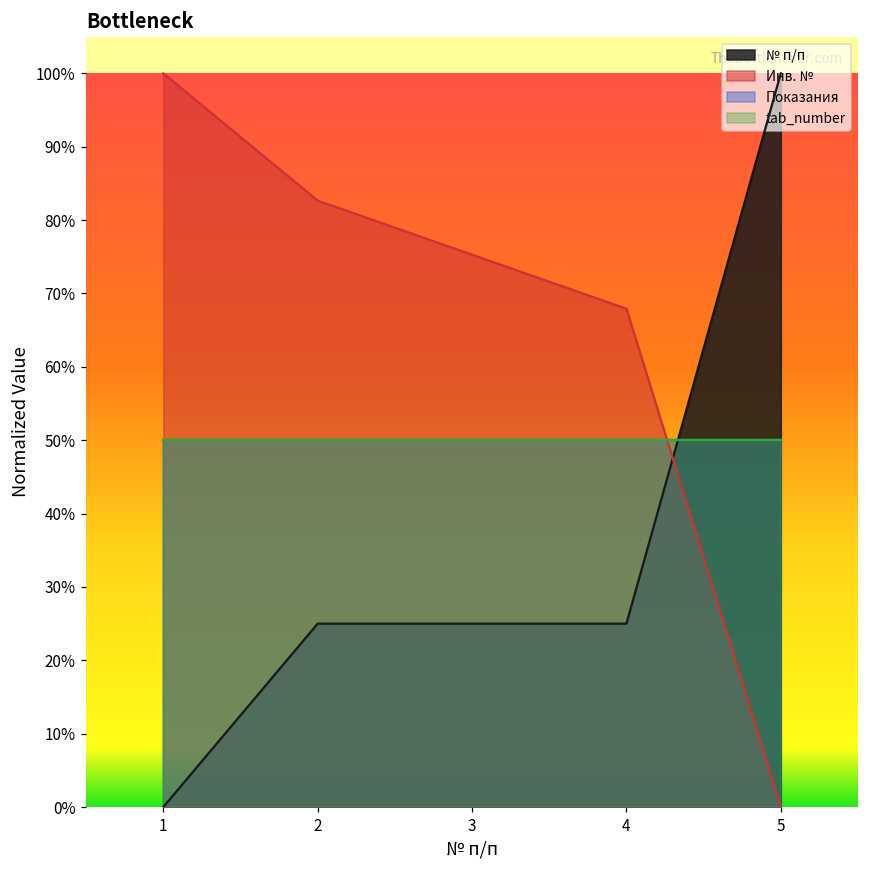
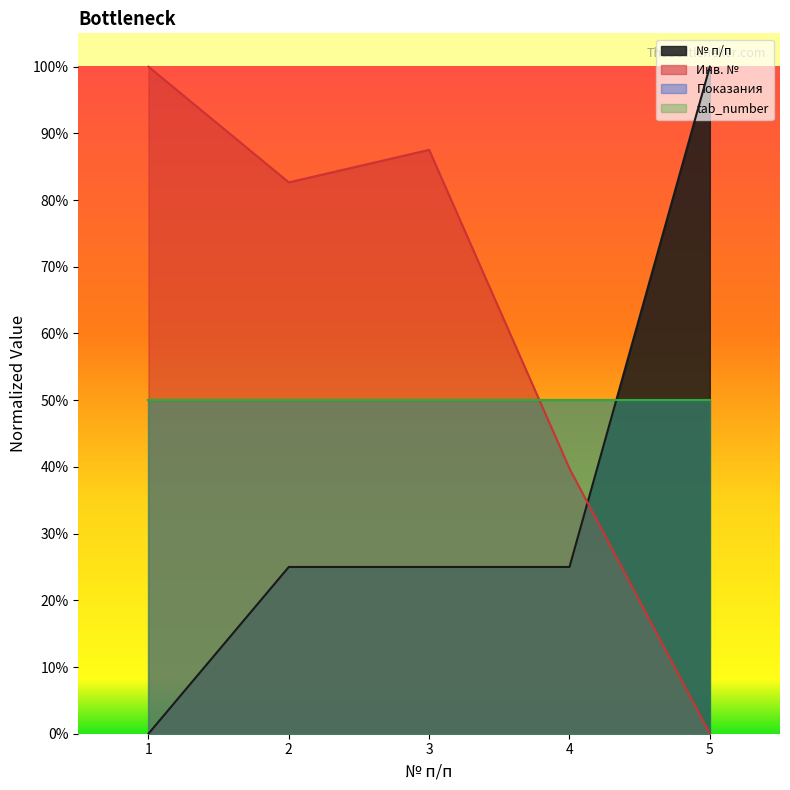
Инв. №, 3: 75% -> 88%
Инв. №, 4: 68% -> 40%
